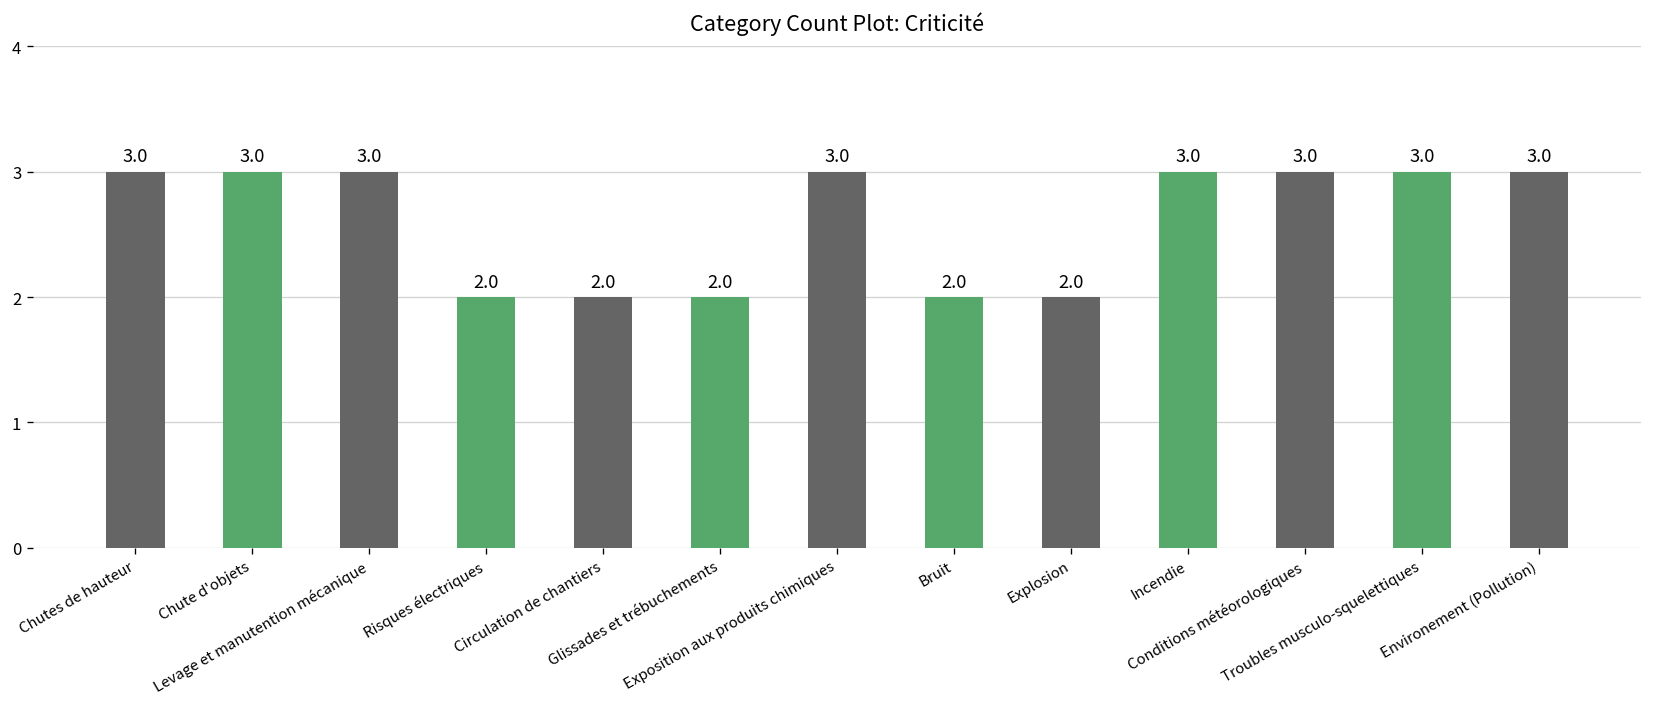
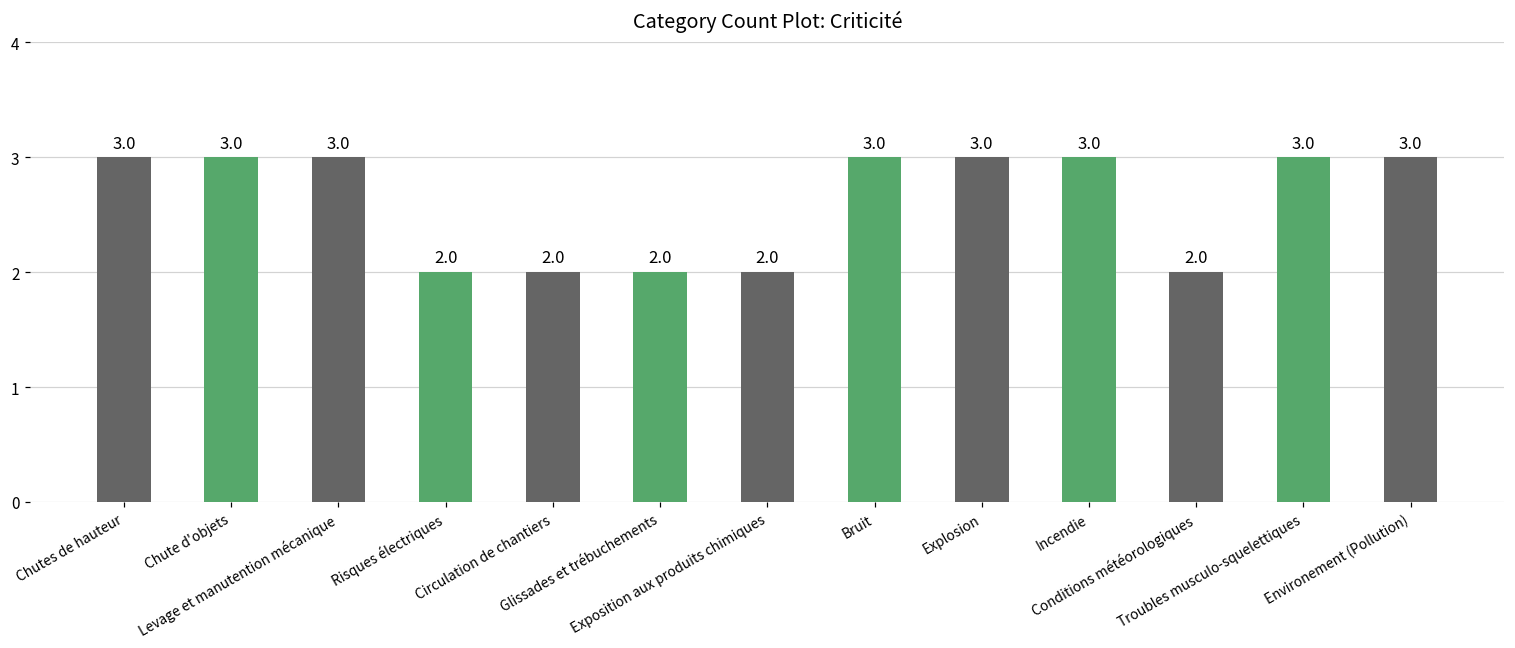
Exposition aux produits chimiques: 3.0 -> 2.0
Bruit: 2.0 -> 3.0
Explosion: 2.0 -> 3.0
Conditions météorologiques: 3.0 -> 2.0
